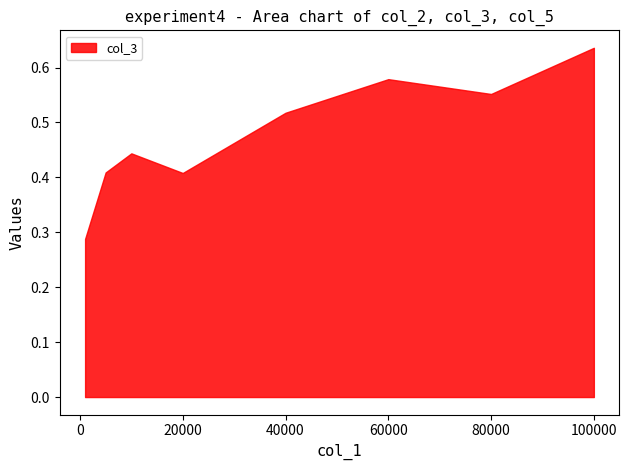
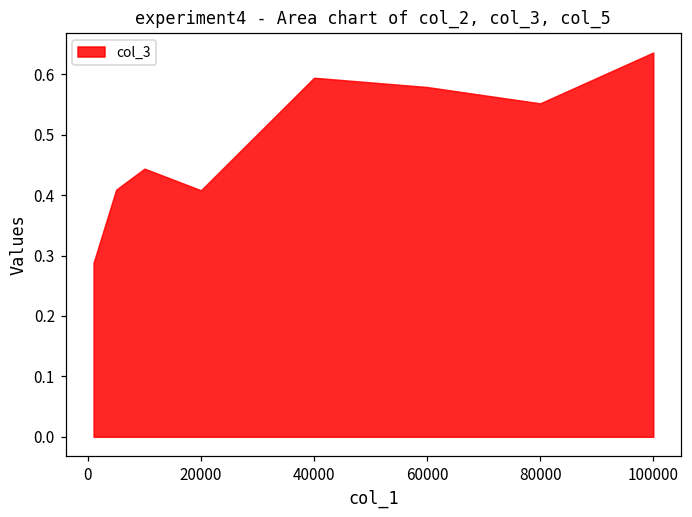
40000: 0.52 -> 0.59
